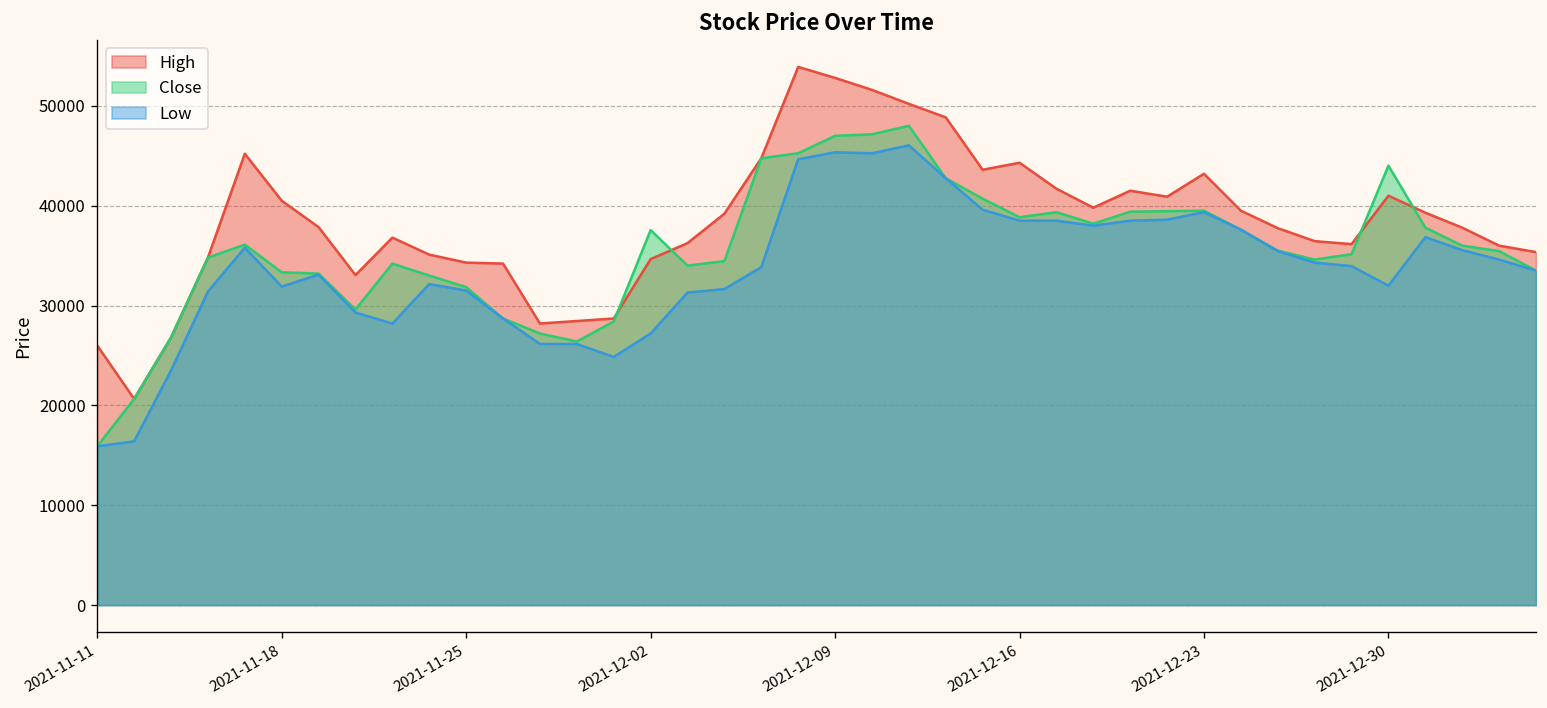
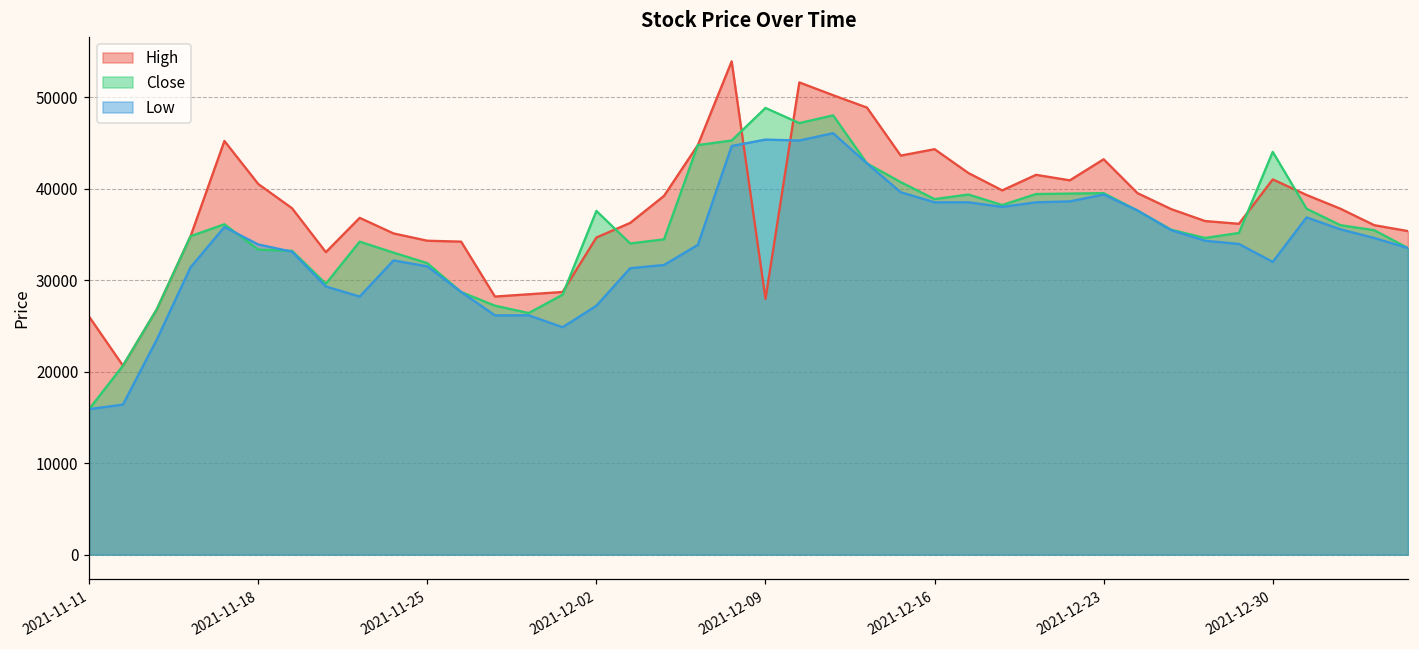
Low, 2021-11-18: 32000 -> 34000
High, 2021-12-09: 53000 -> 28000
Close, 2021-12-09: 47000 -> 49000
